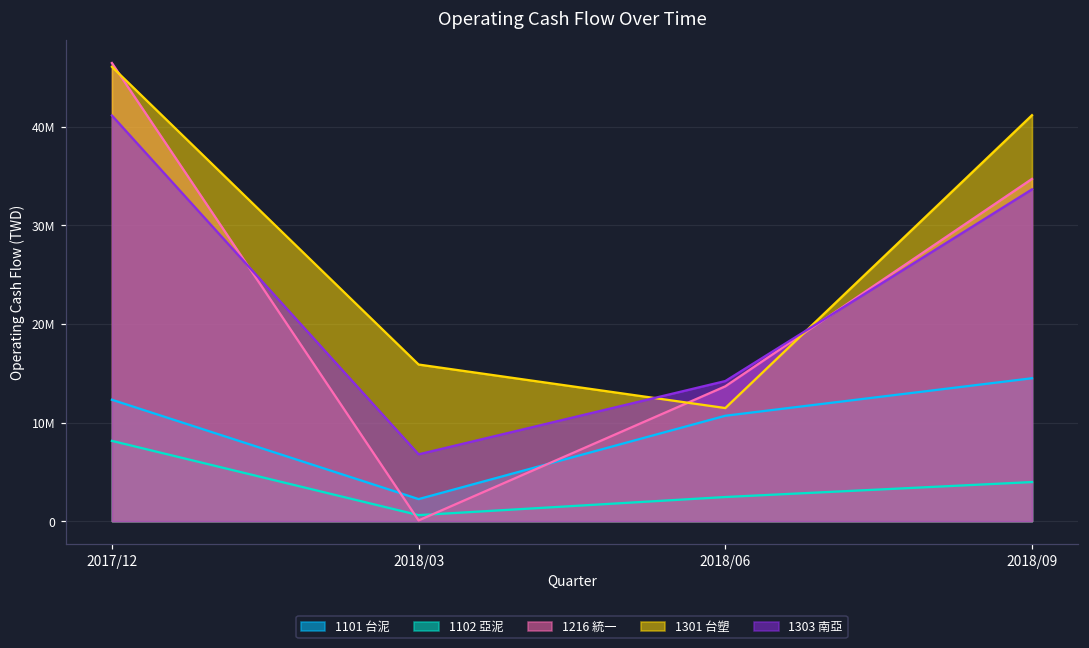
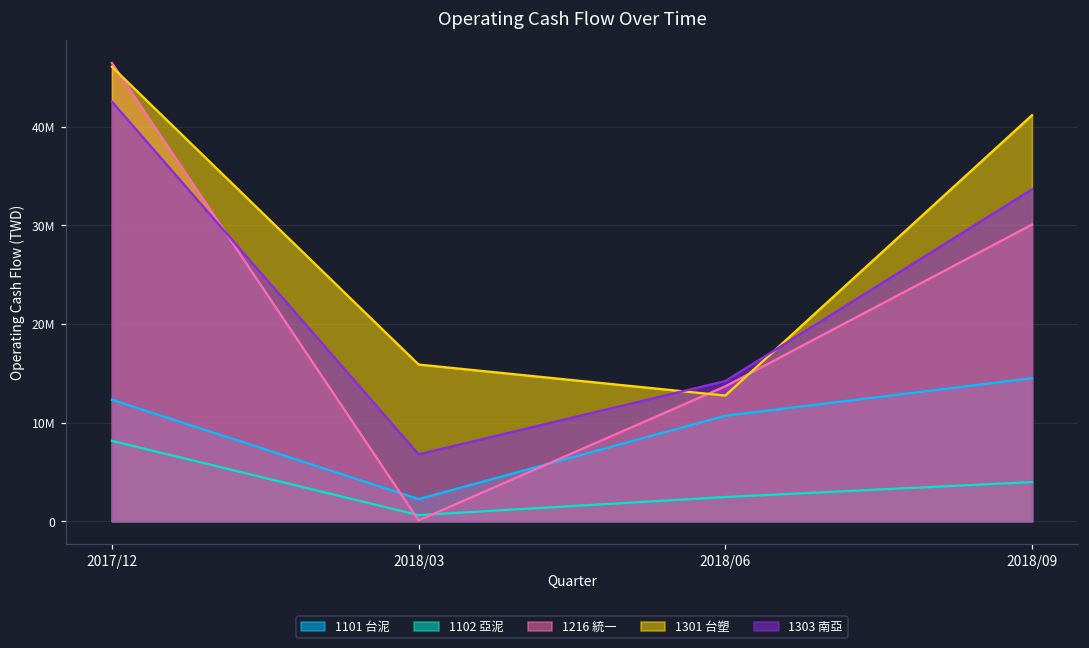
1303 南亞, 2017/12: 41000000 -> 43000000
1301 台塑, 2018/06: 11000000 -> 13000000
1216 統一, 2018/09: 35000000 -> 30000000
